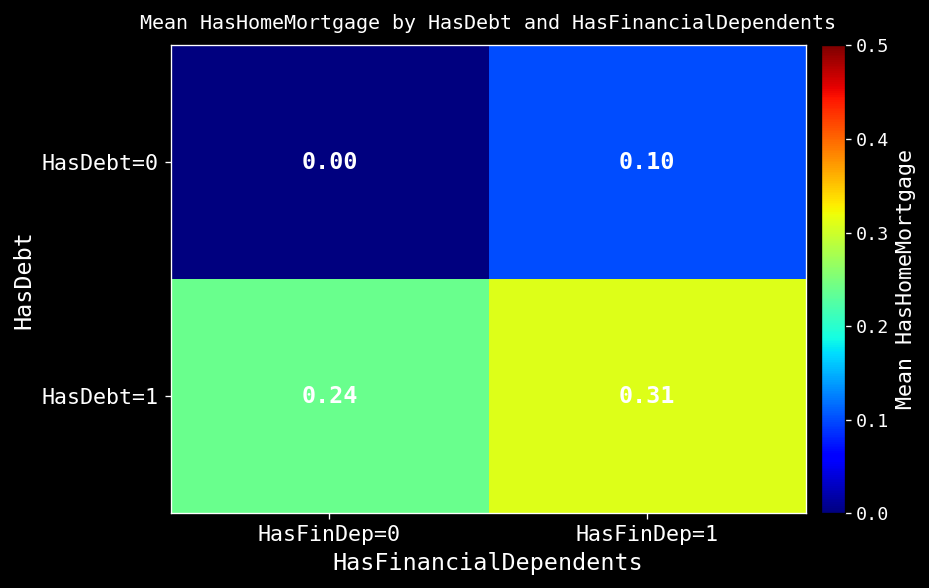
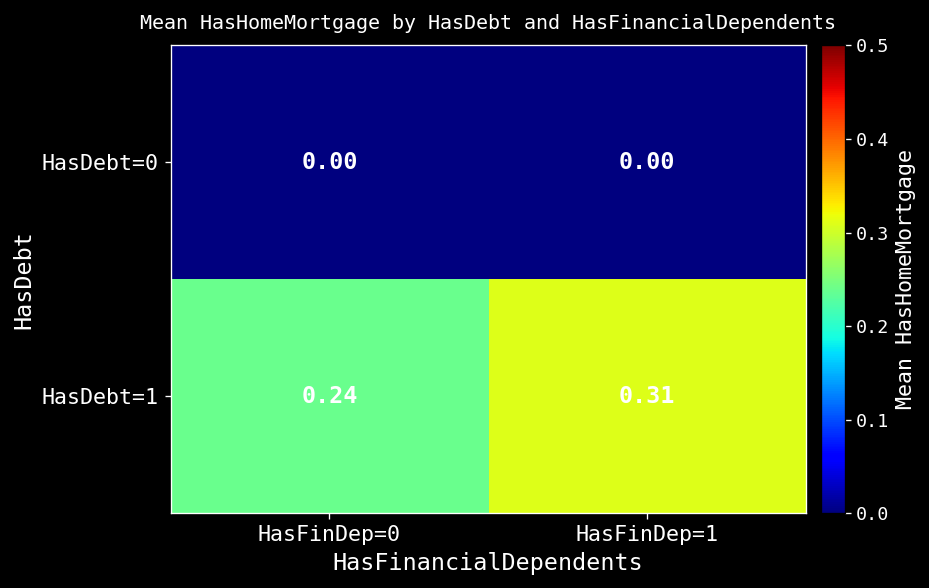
HasDebt=0, HasFinDep=1: 0.10 -> 0.00
